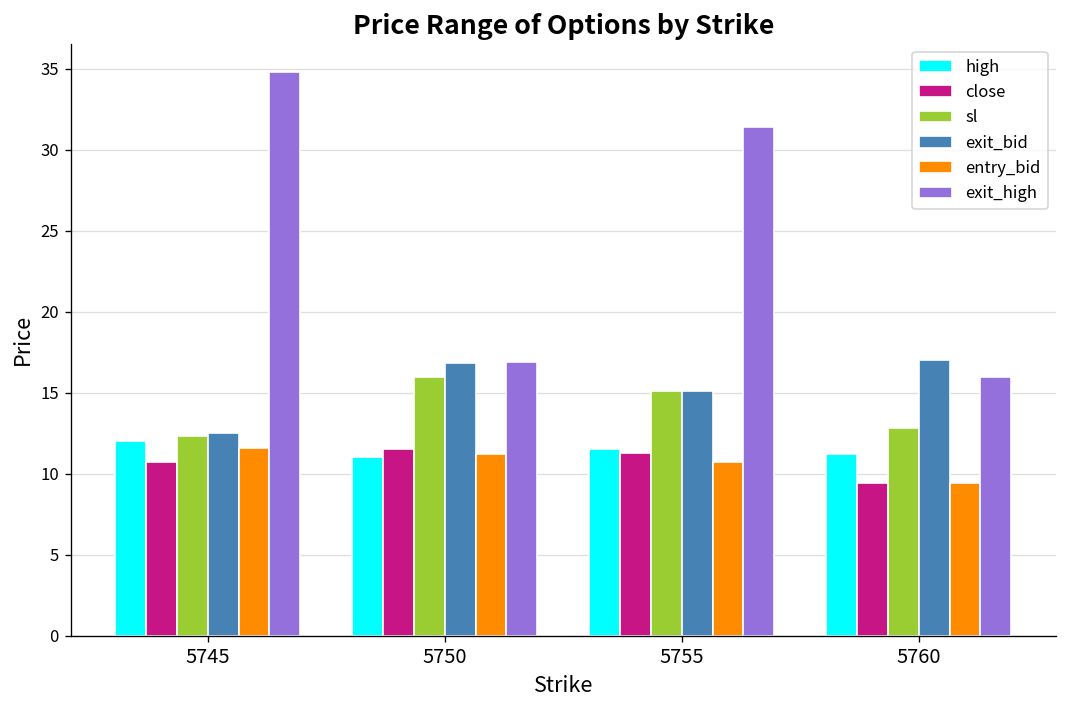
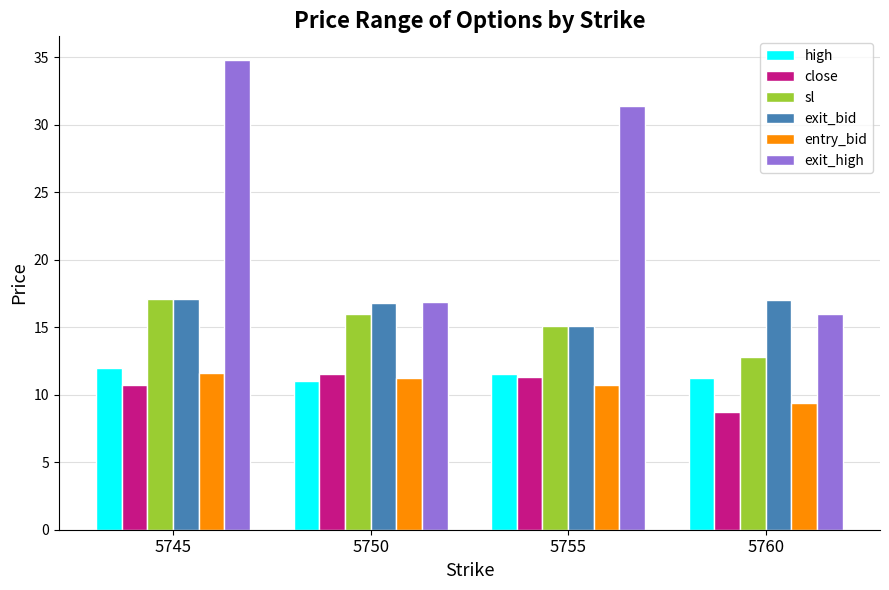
sl, 5745: 12.3 -> 17.1
exit_bid, 5745: 12.5 -> 17.1
close, 5760: 9.4 -> 8.7
